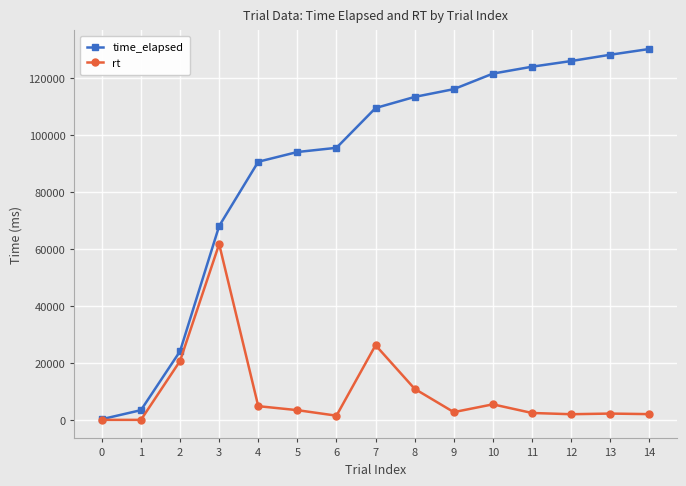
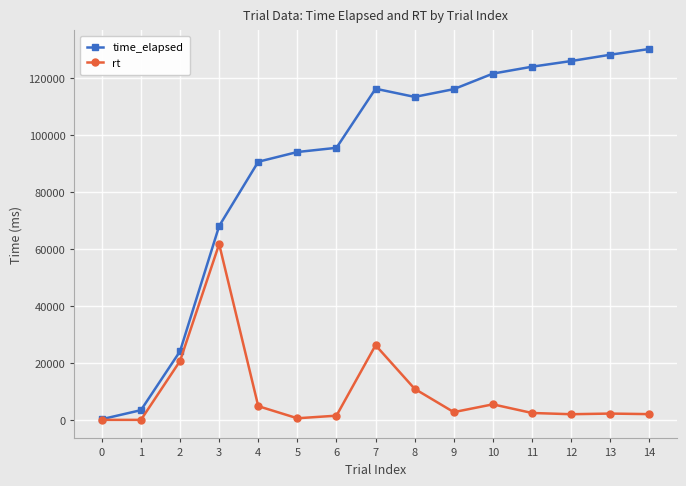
rt, 5: 3000 -> 1000
time_elapsed, 7: 110000 -> 116000
